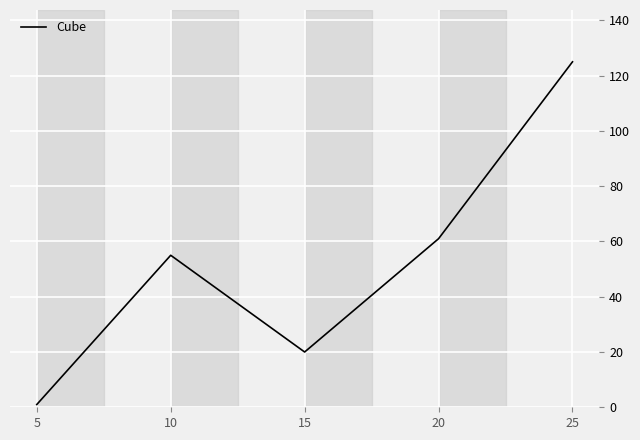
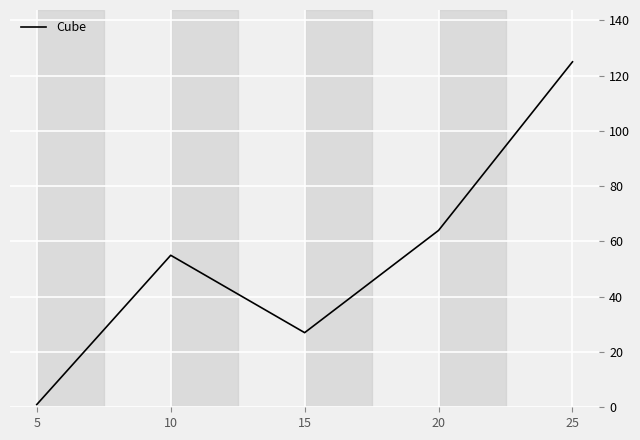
15: 20 -> 27
20: 61 -> 64
